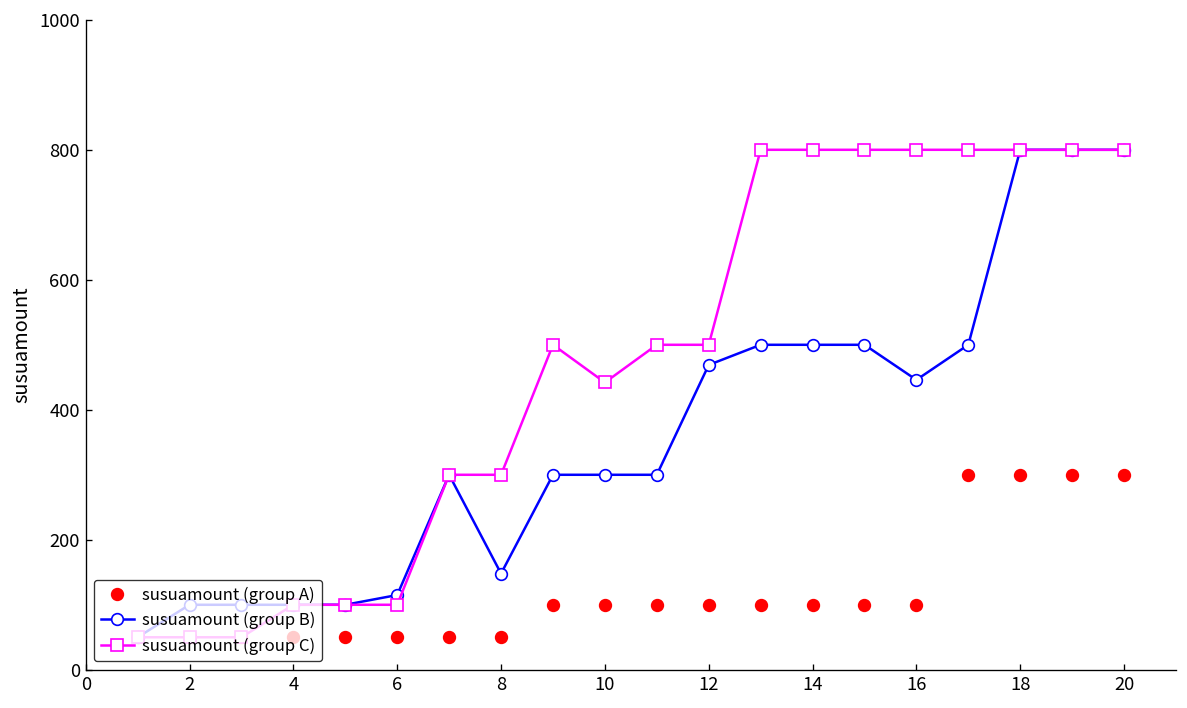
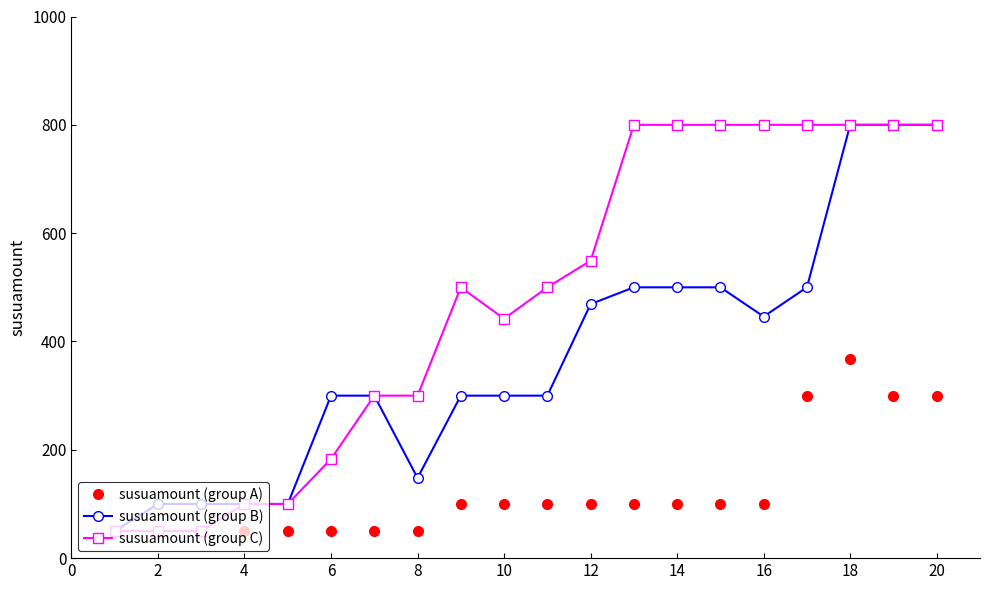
susuamount (group B), 6: 120 -> 300
susuamount (group C), 6: 100 -> 180
susuamount (group C), 12: 500 -> 550
susuamount (group A), 18: 300 -> 370
